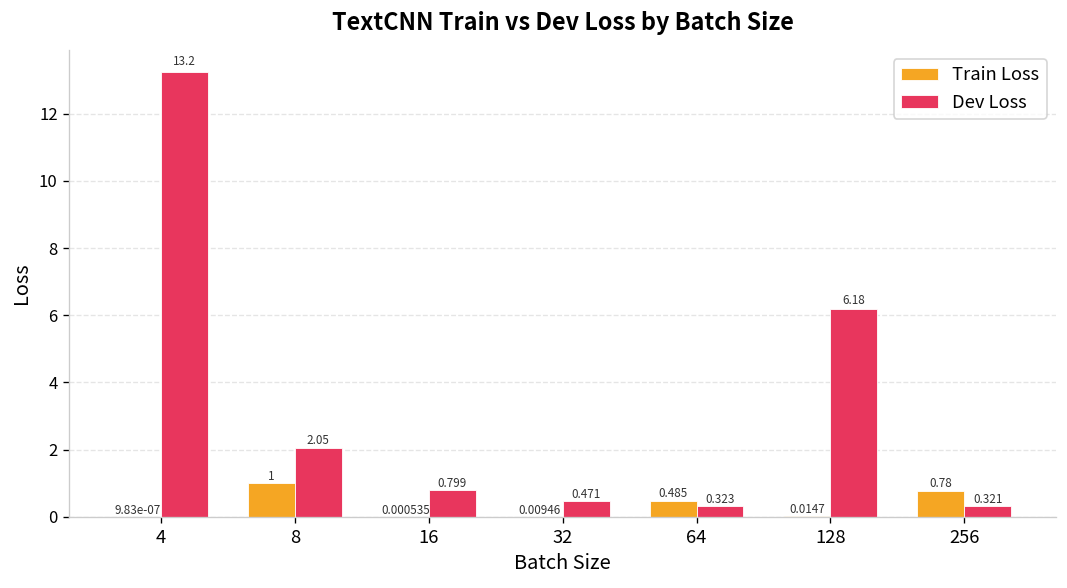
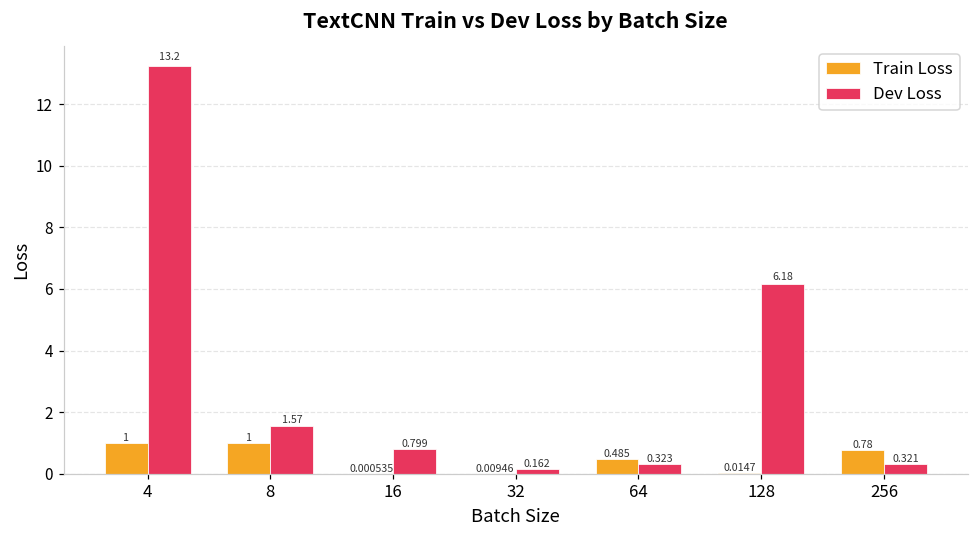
Train Loss, 4: 9.83e-07 -> 1
Dev Loss, 8: 2.05 -> 1.57
Dev Loss, 32: 0.471 -> 0.162
